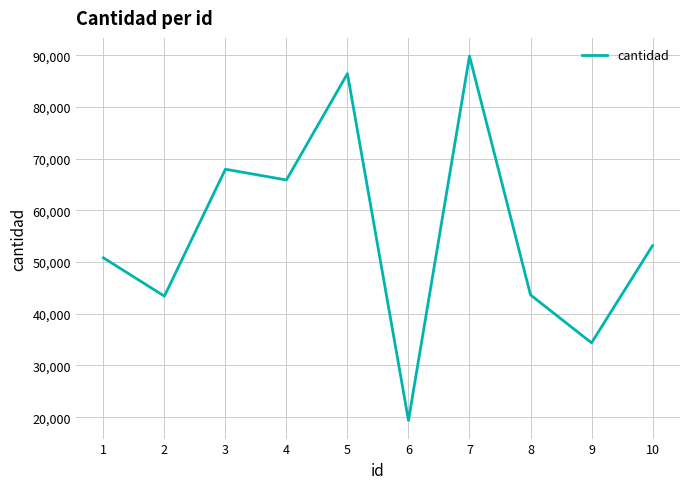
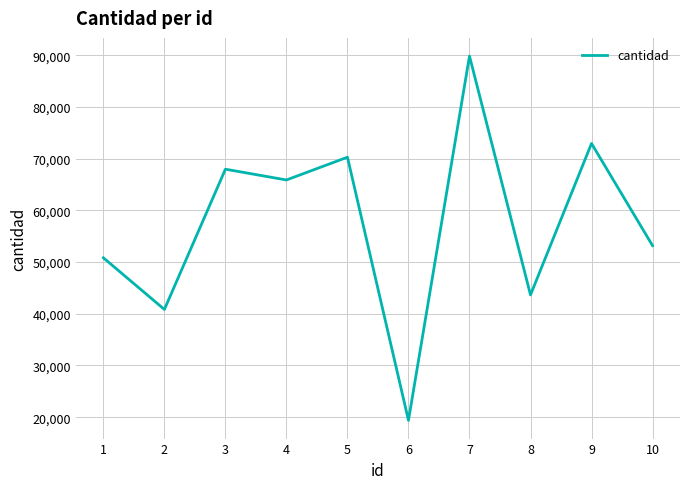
2: 43,000 -> 41,000
5: 86,000 -> 70,000
9: 34,000 -> 73,000
